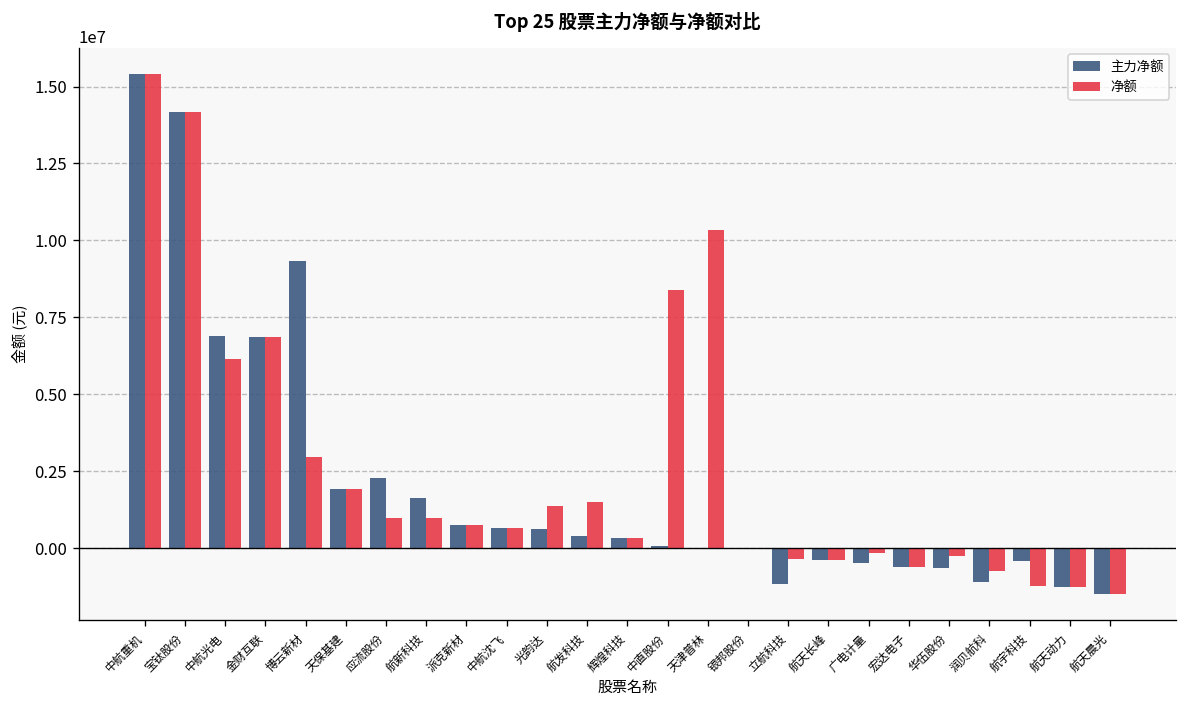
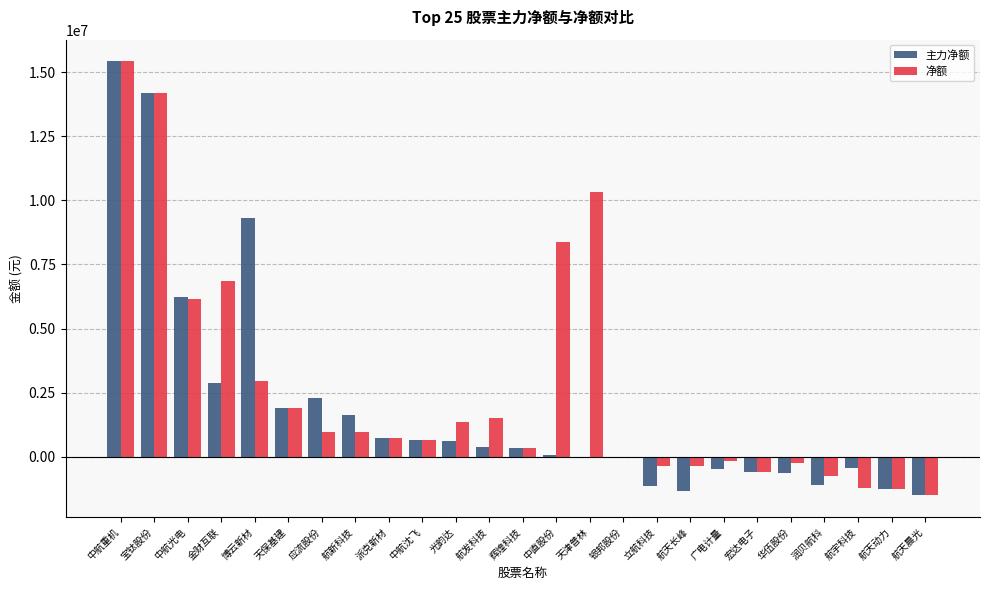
主力净额, 中航光电: 6900000 -> 6200000
主力净额, 金财互联: 6900000 -> 2900000
主力净额, 航天长峰: -400000 -> -1300000
